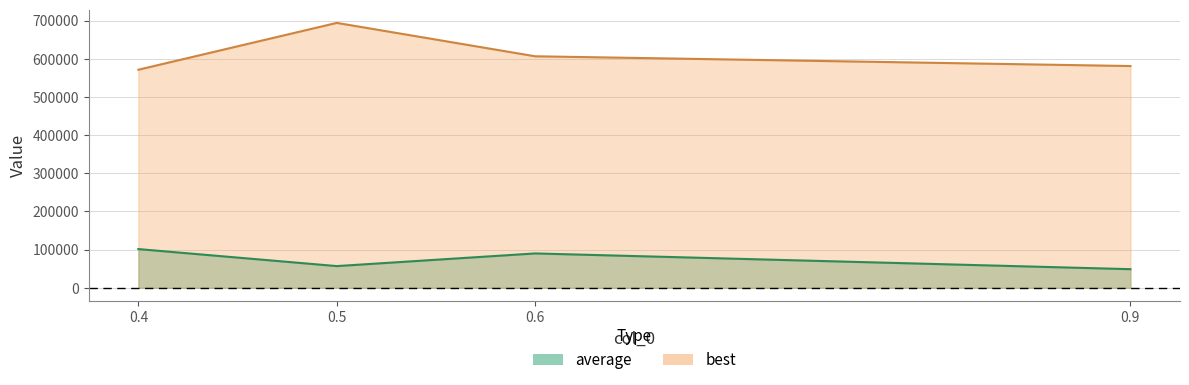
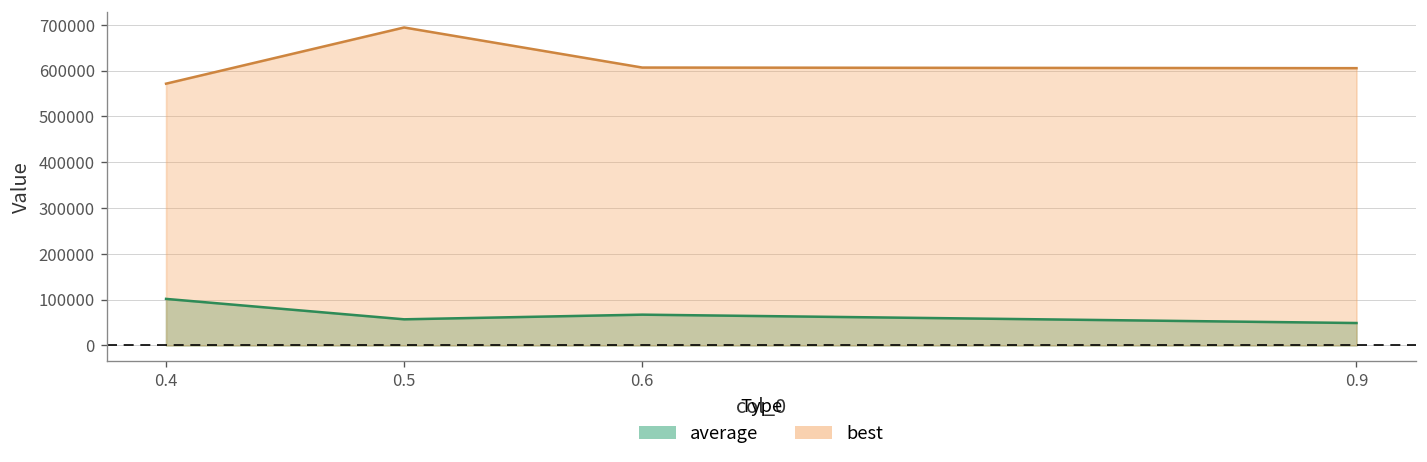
average, 0.6: 90000 -> 70000
best, 0.9: 580000 -> 610000
